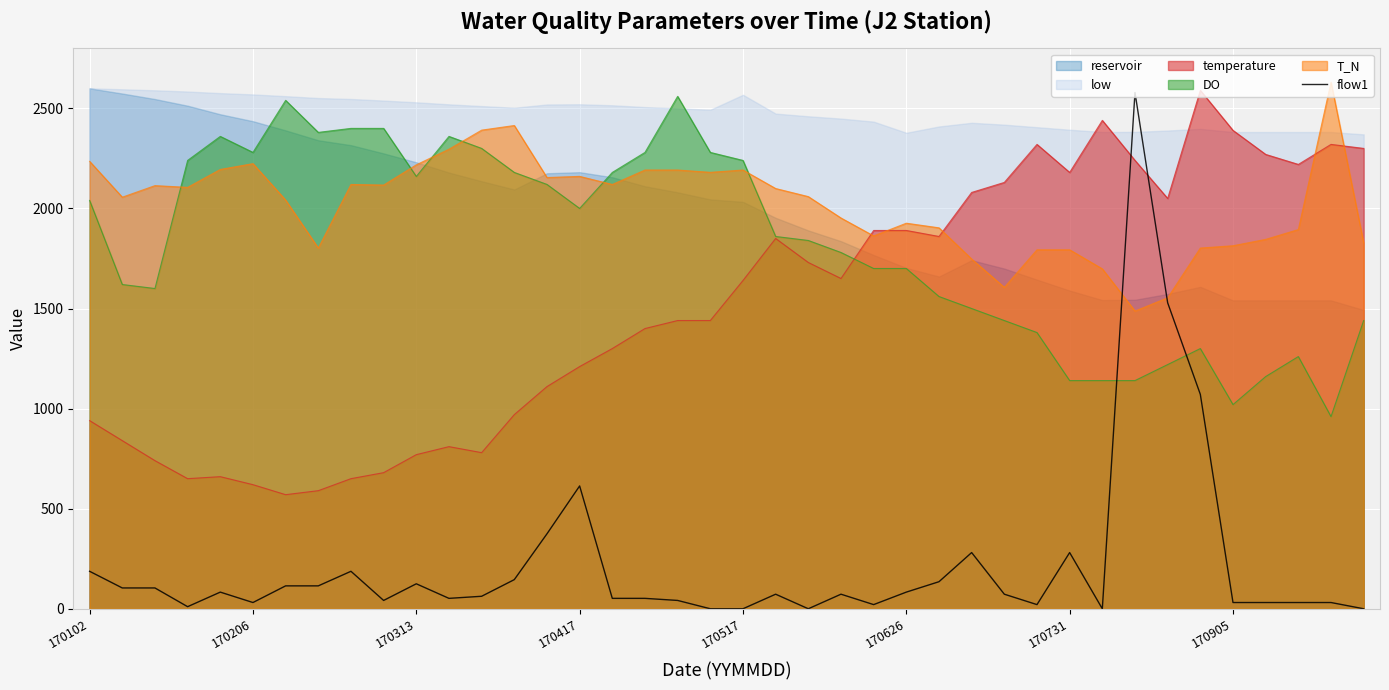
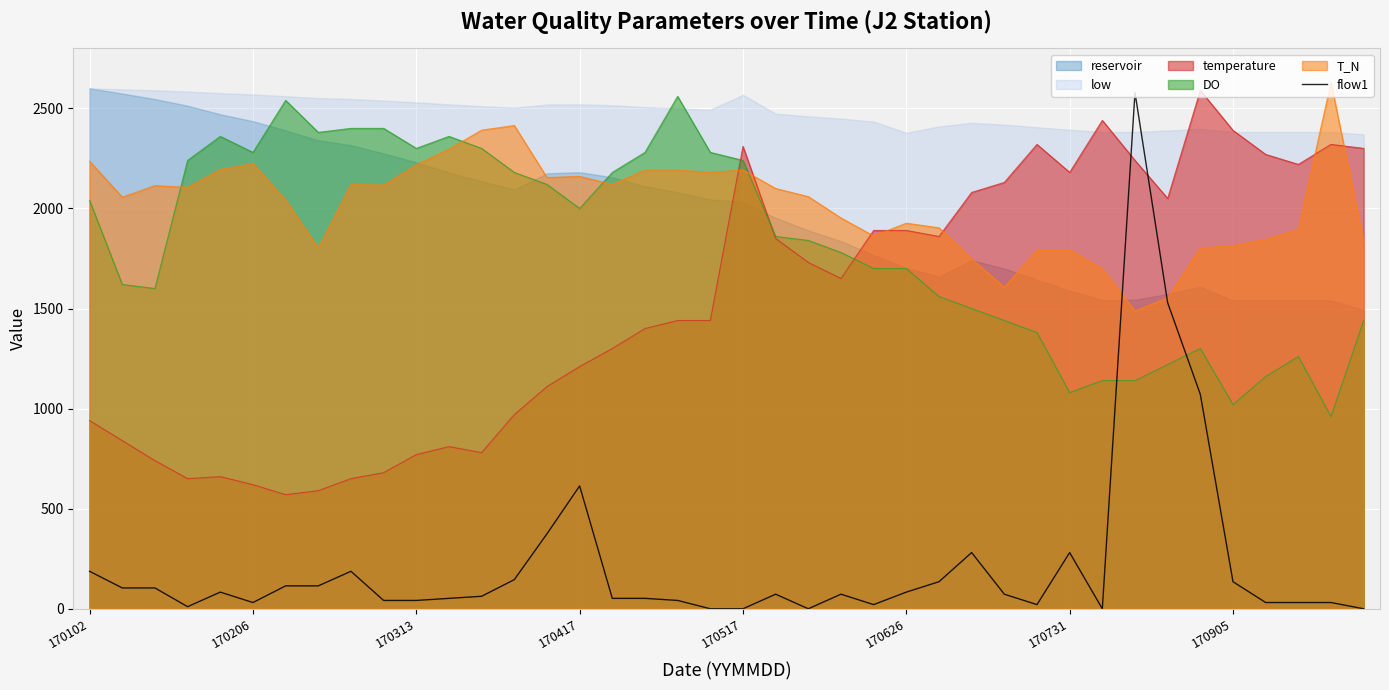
DO, 170313: 2160 -> 2300
flow1, 170313: 120 -> 40
temperature, 170517: 1640 -> 2310
DO, 170731: 1140 -> 1080
flow1, 170905: 30 -> 140
